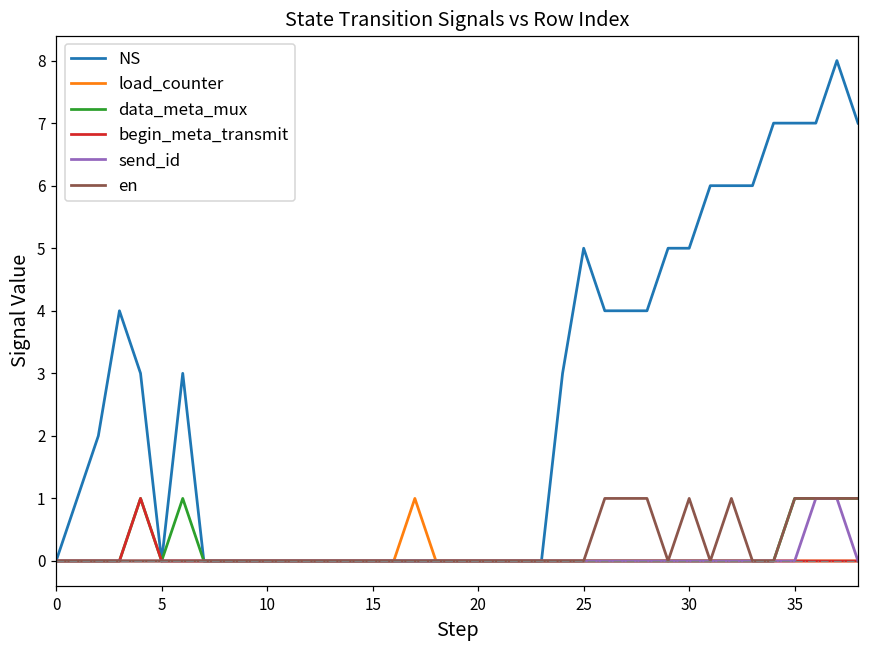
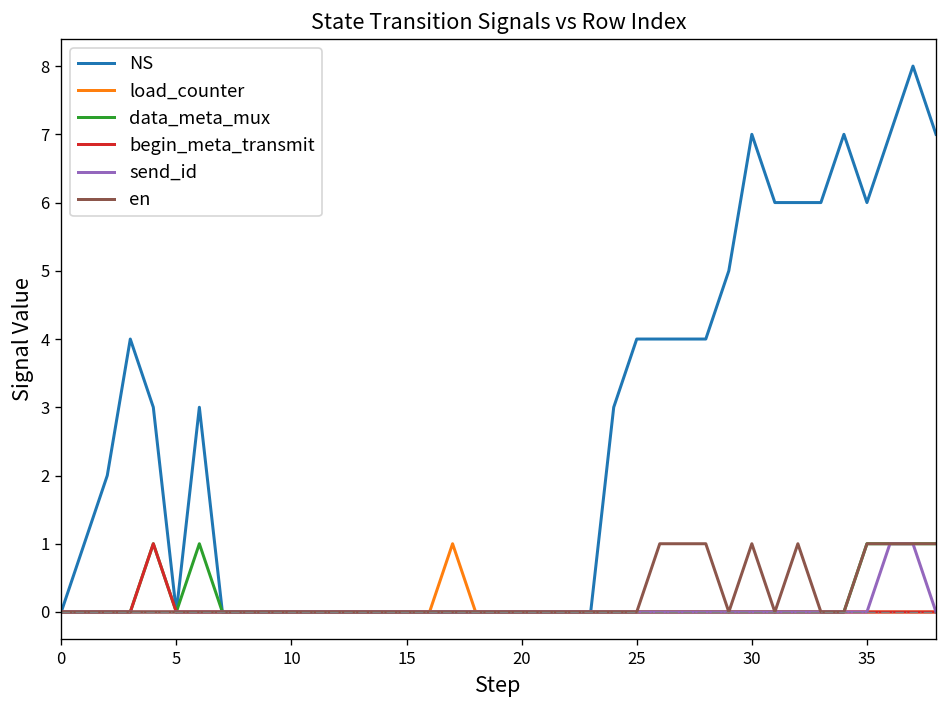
NS, 25: 5 -> 4
NS, 30: 5 -> 7
NS, 35: 7 -> 6
